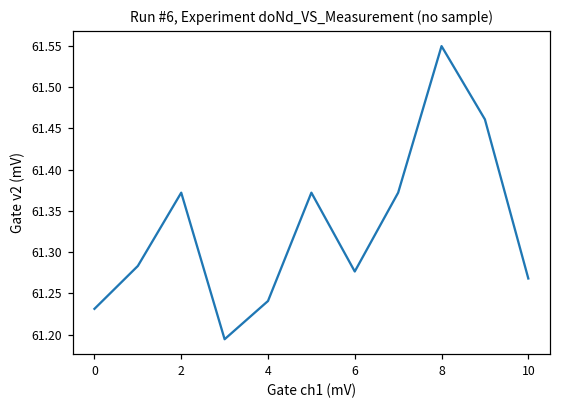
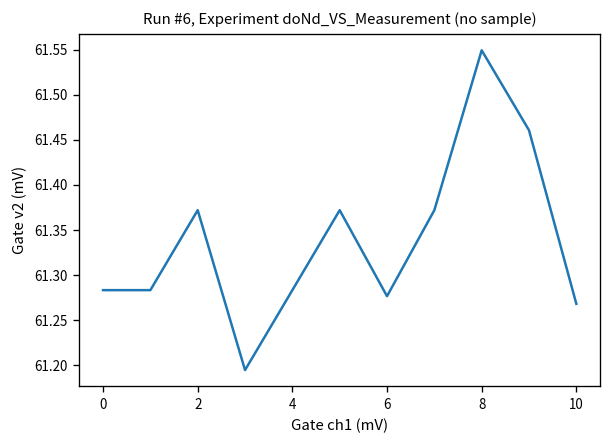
0: 61.23 -> 61.28
4: 61.24 -> 61.28
